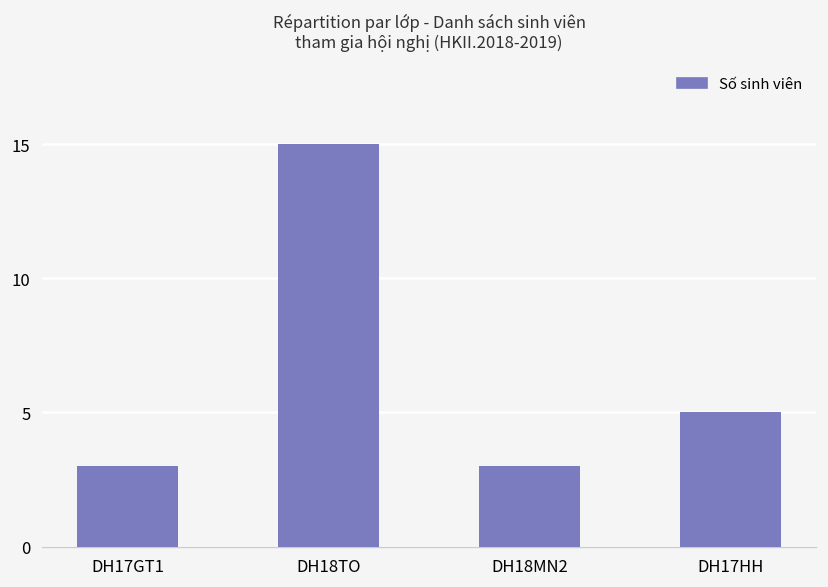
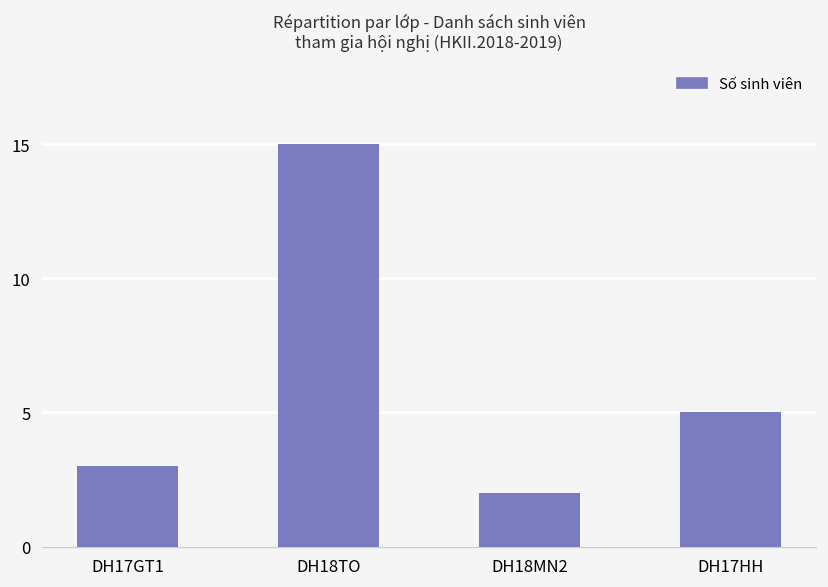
DH18MN2: 3 -> 2
